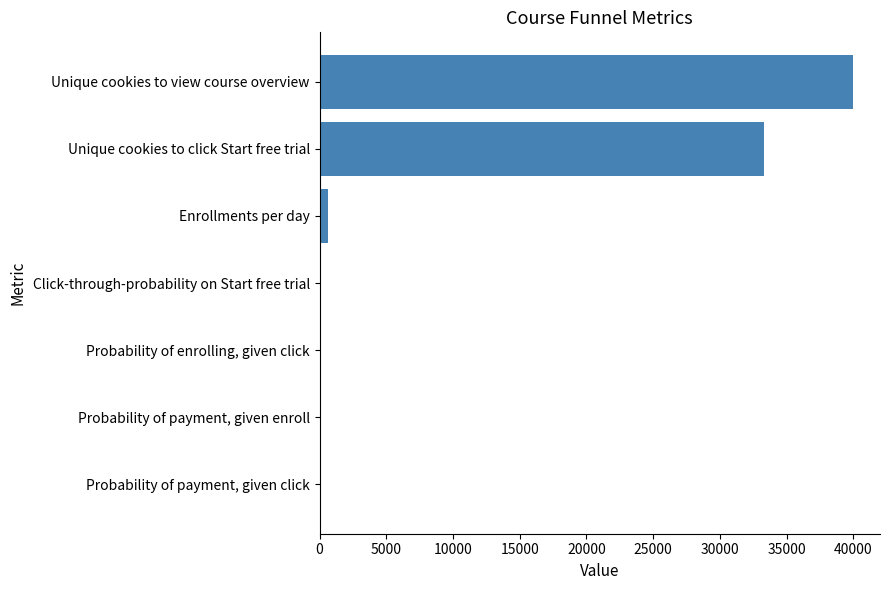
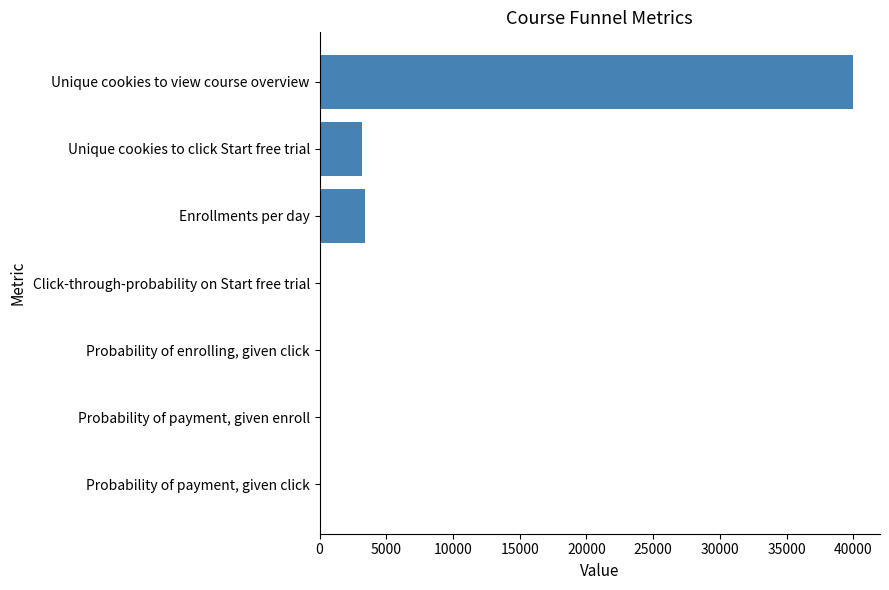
Unique cookies to click Start free trial: 33300 -> 3200
Enrollments per day: 700 -> 3400
